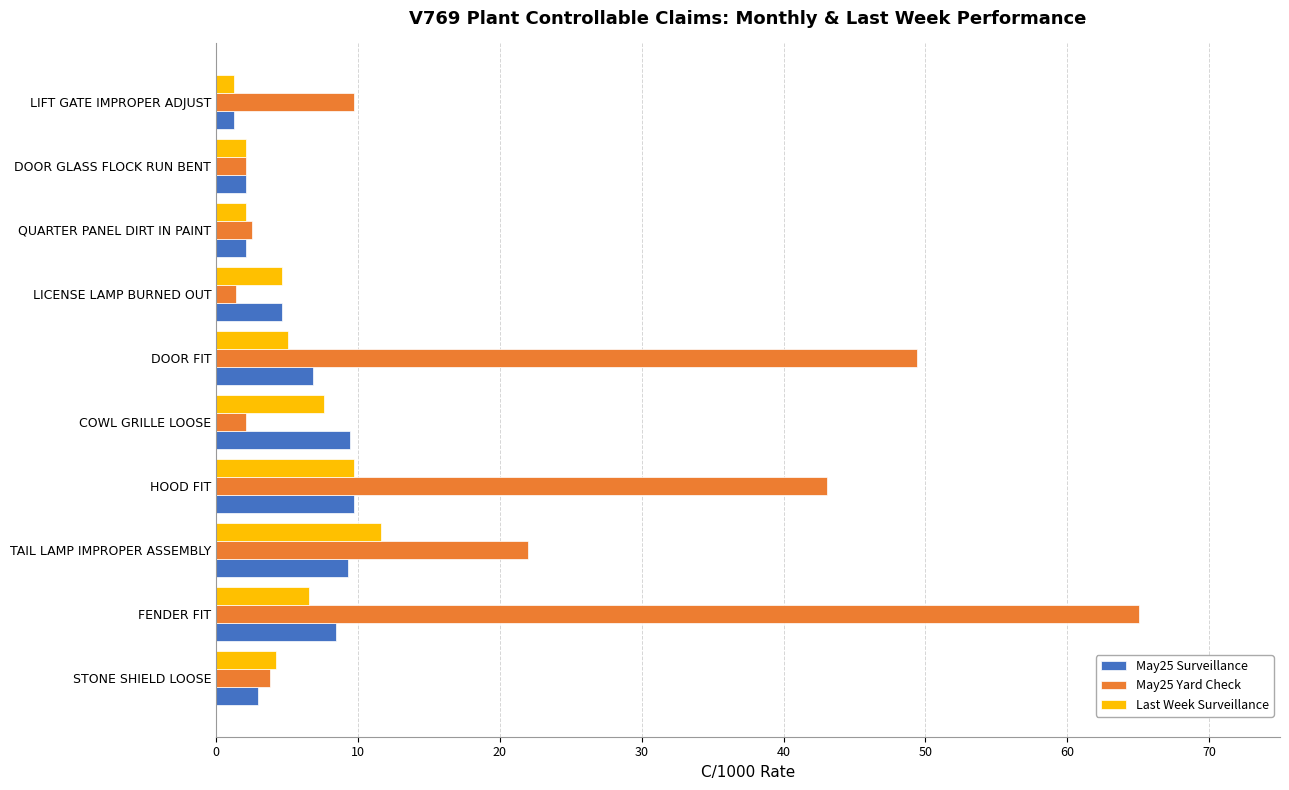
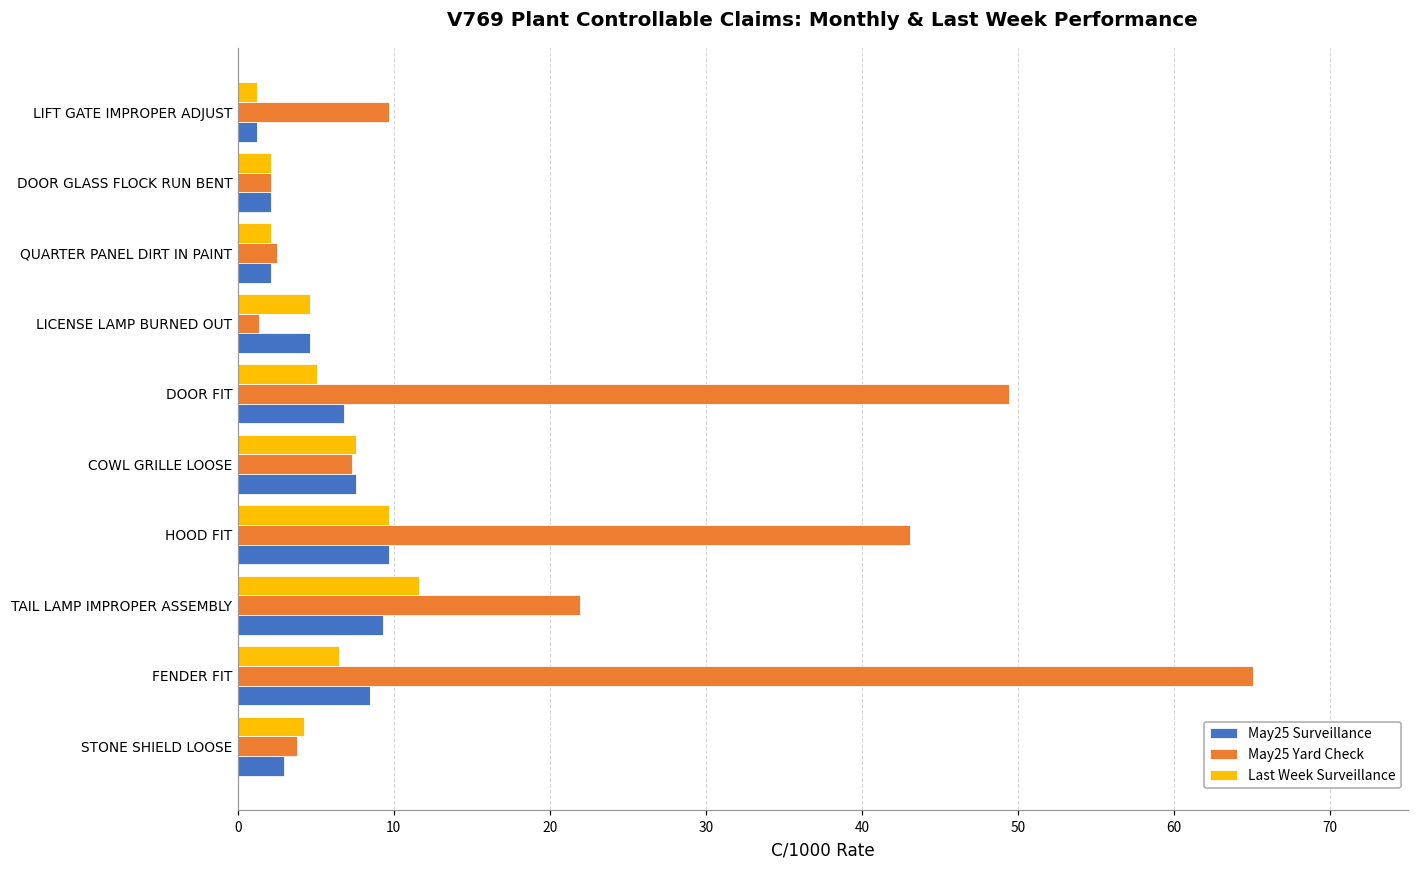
May25 Yard Check, COWL GRILLE LOOSE: 2.1 -> 7.3
May25 Surveillance, COWL GRILLE LOOSE: 9.4 -> 7.6
